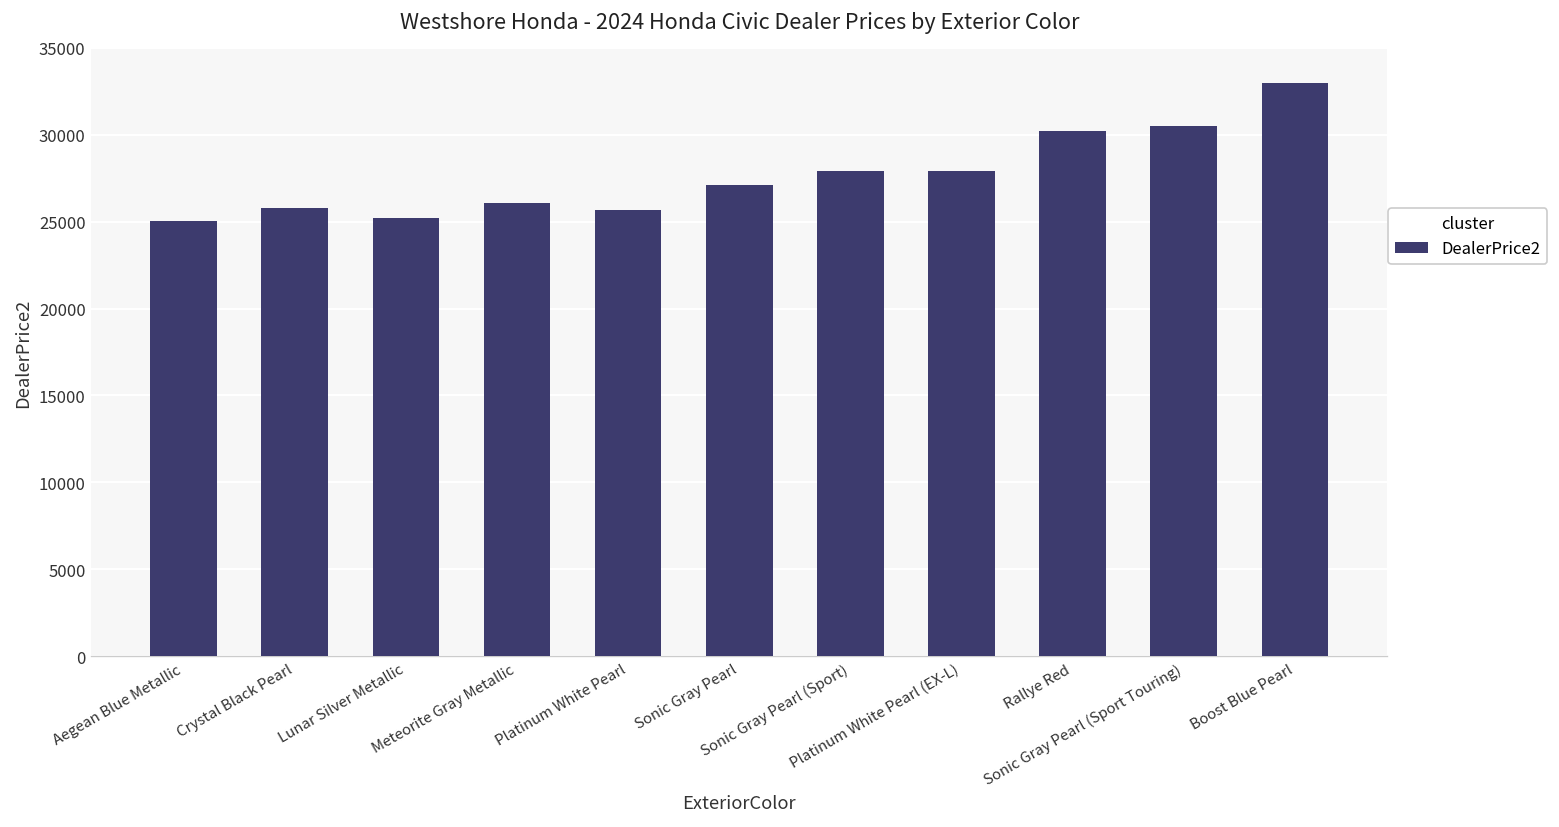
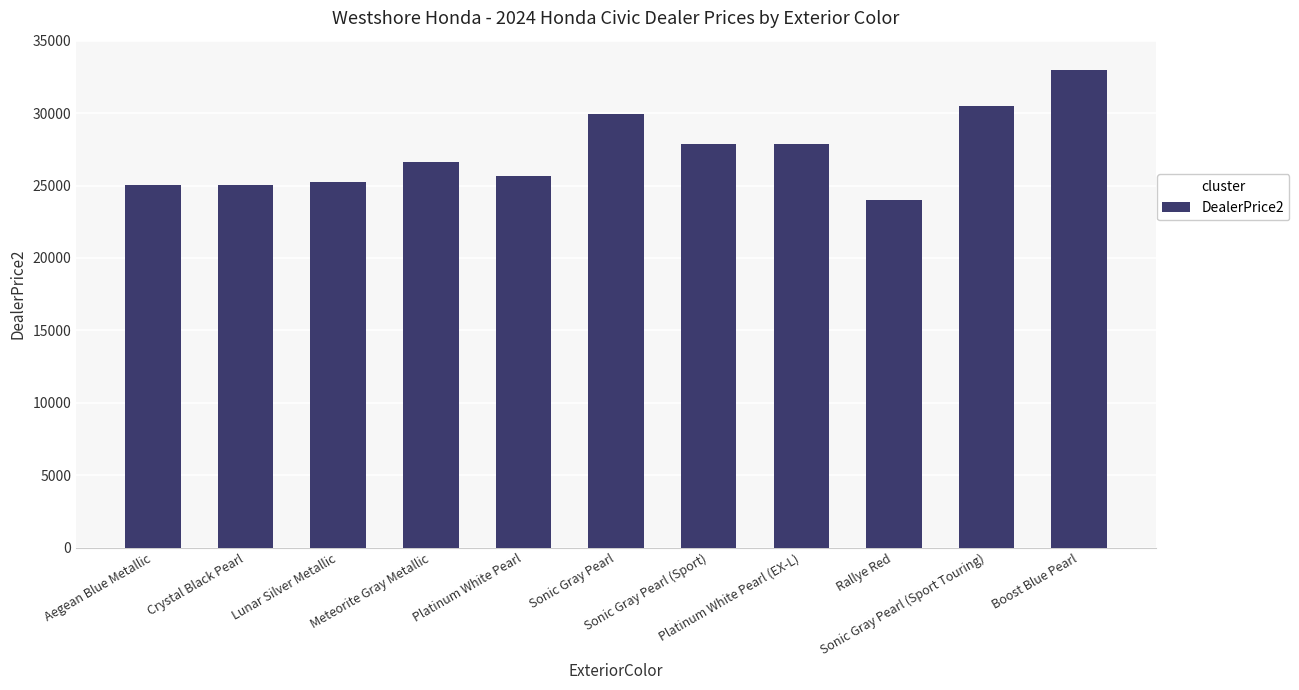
Crystal Black Pearl: 25800 -> 25000
Meteorite Gray Metallic: 26100 -> 26600
Sonic Gray Pearl: 27100 -> 29900
Rallye Red: 30200 -> 24000
